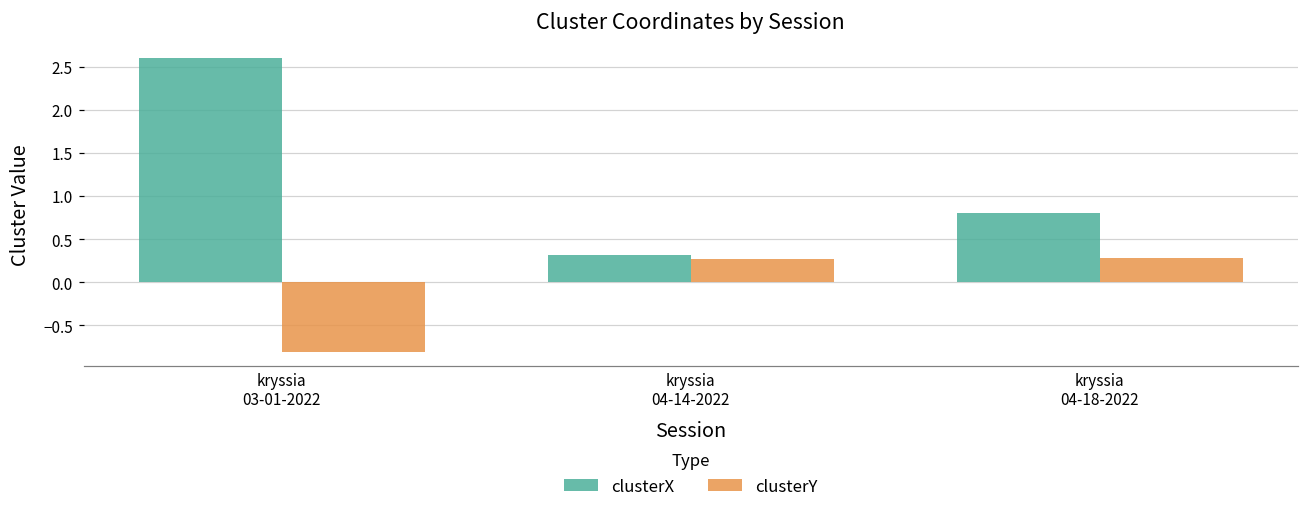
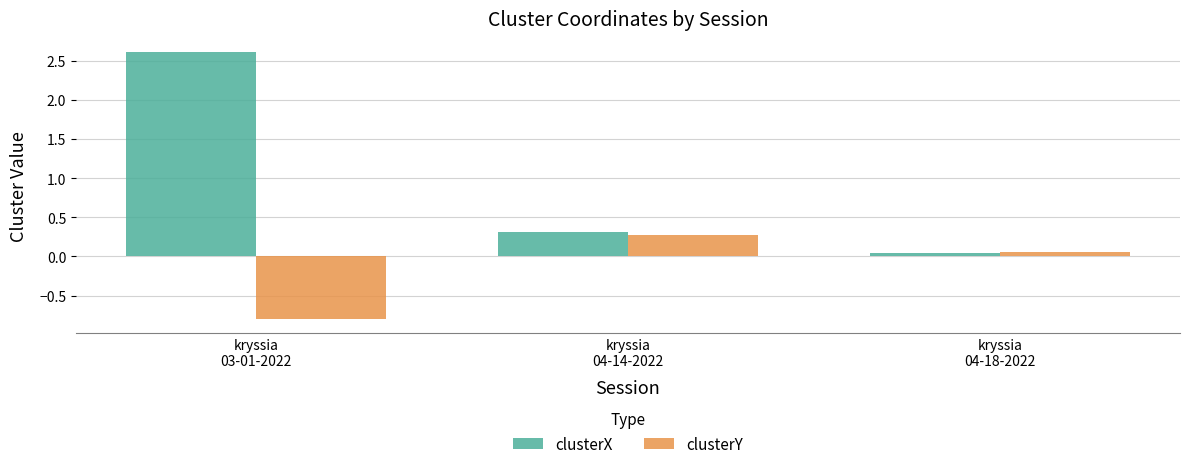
clusterX, kryssia 04-18-2022: 0.8 -> 0.0
clusterY, kryssia 04-18-2022: 0.3 -> 0.1
